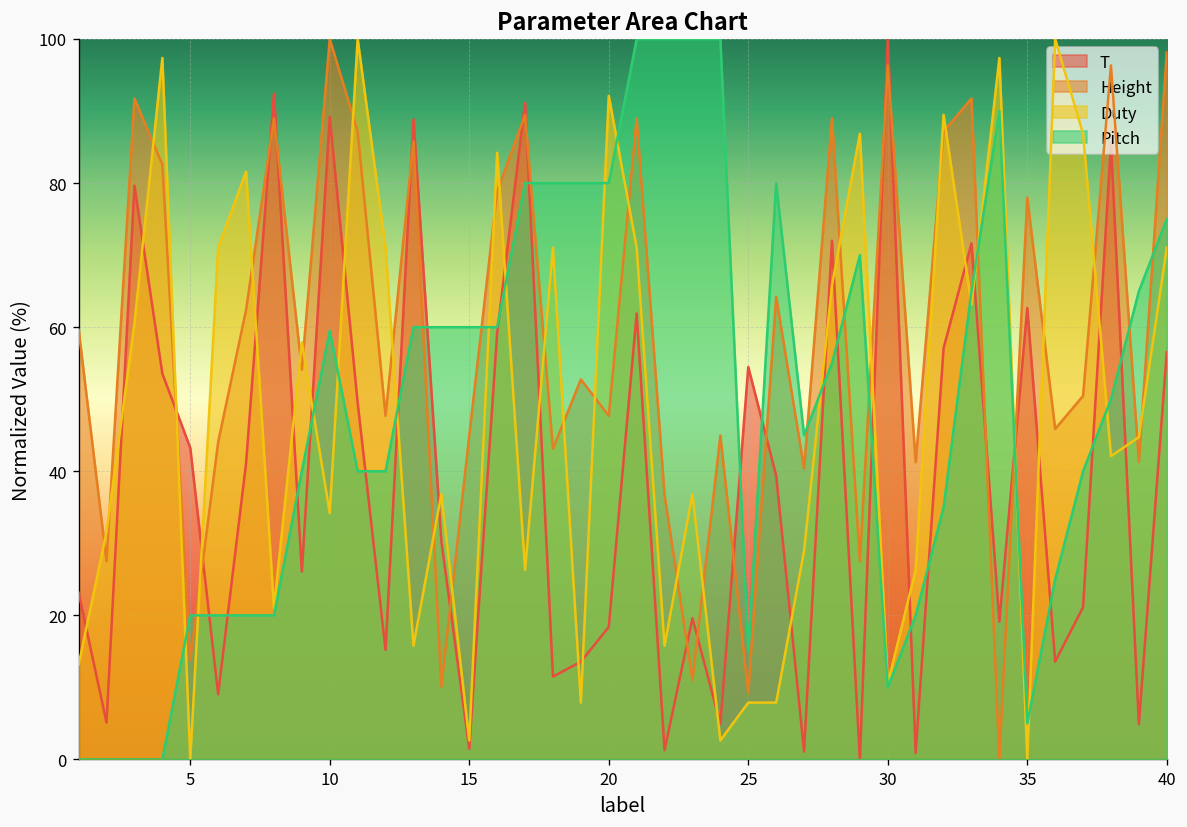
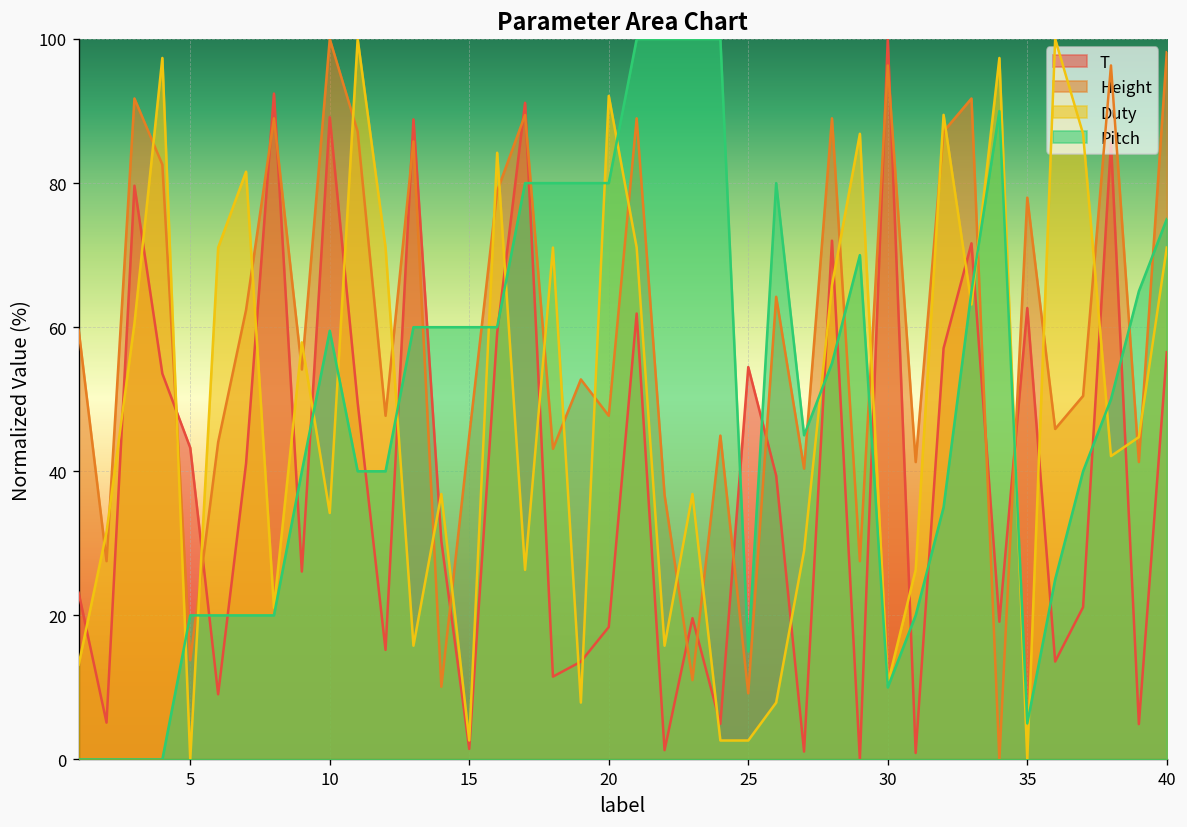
Duty, 25: 8 -> 3
